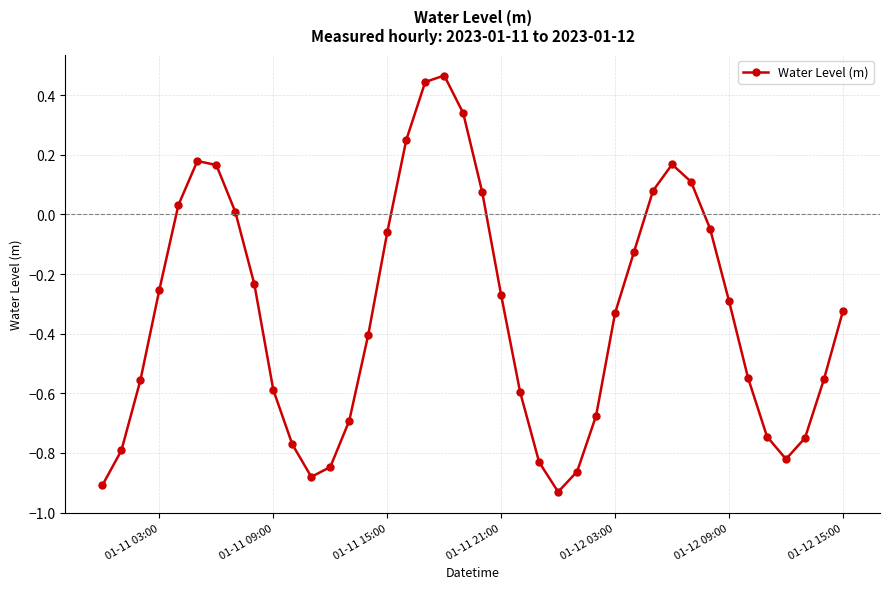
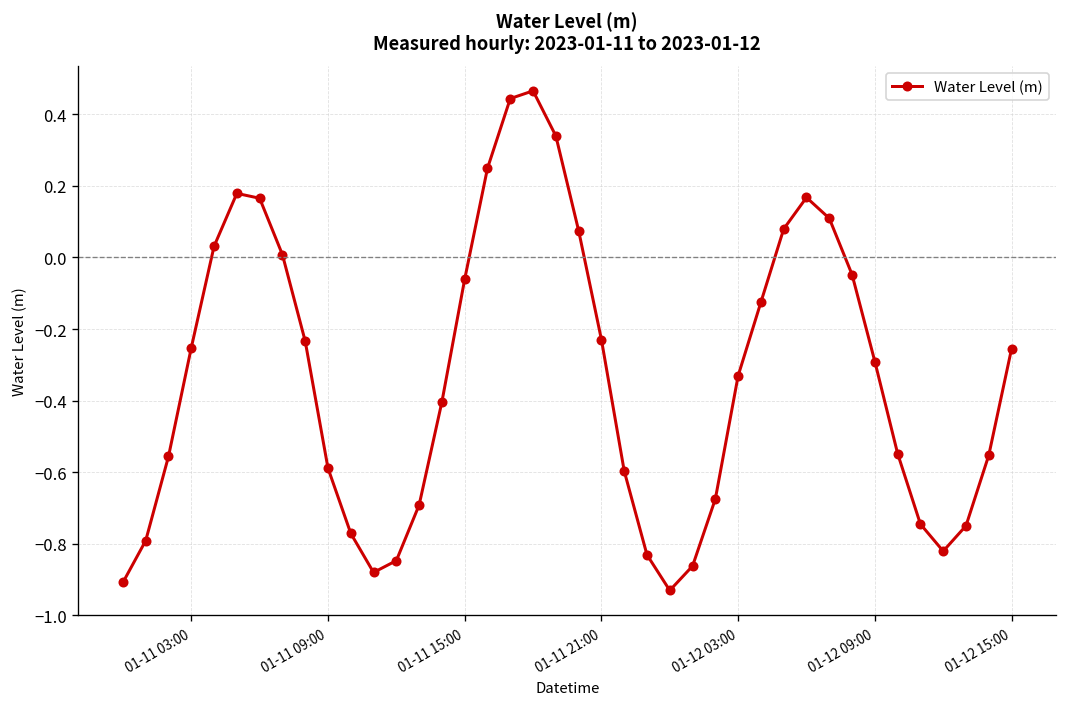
01-11 21:00: -0.27 -> -0.23
01-12 15:00: -0.32 -> -0.26
